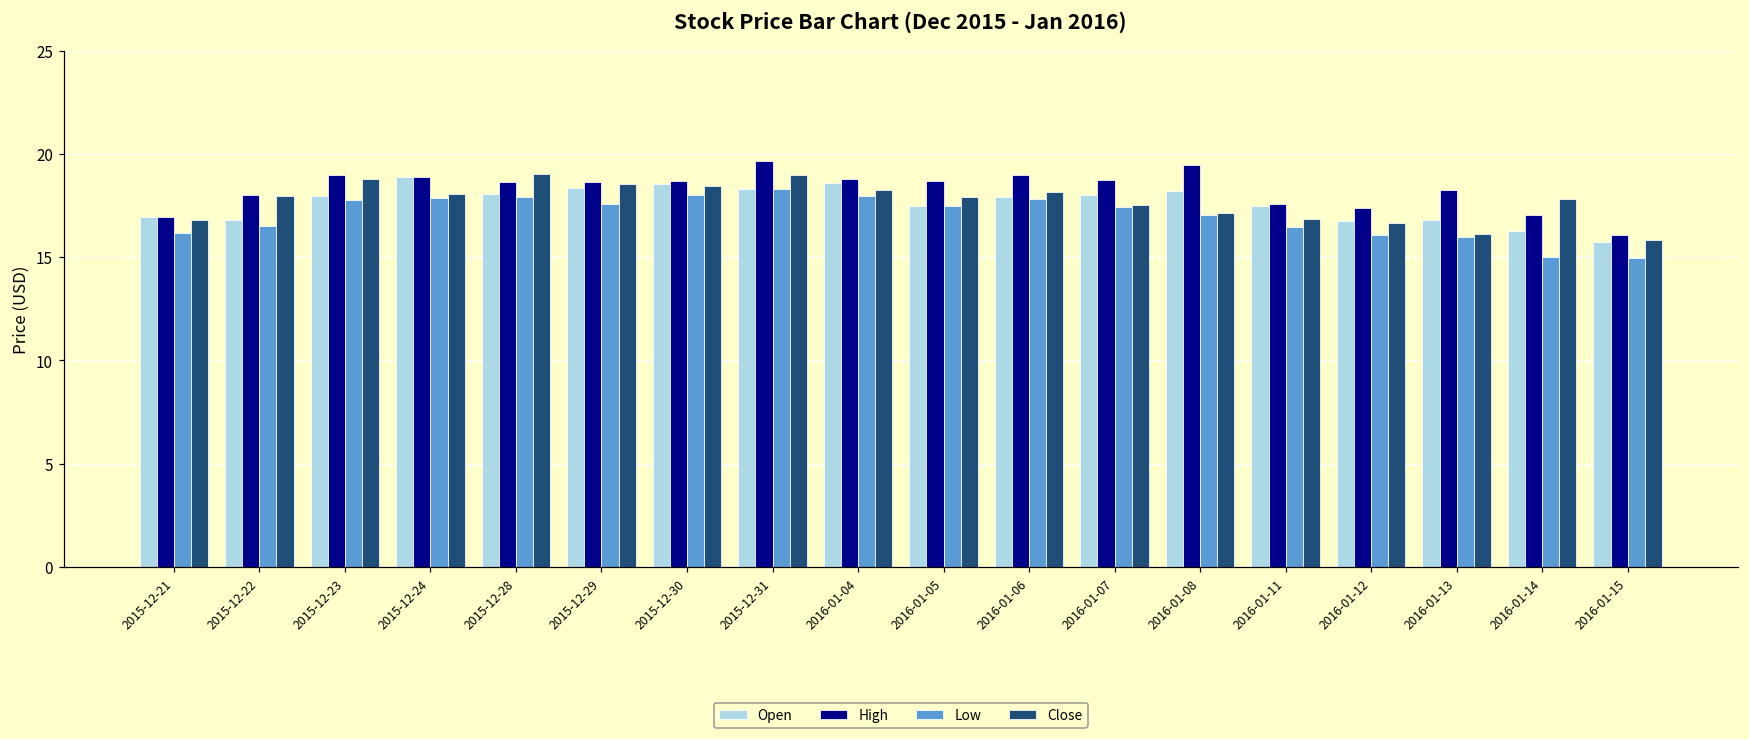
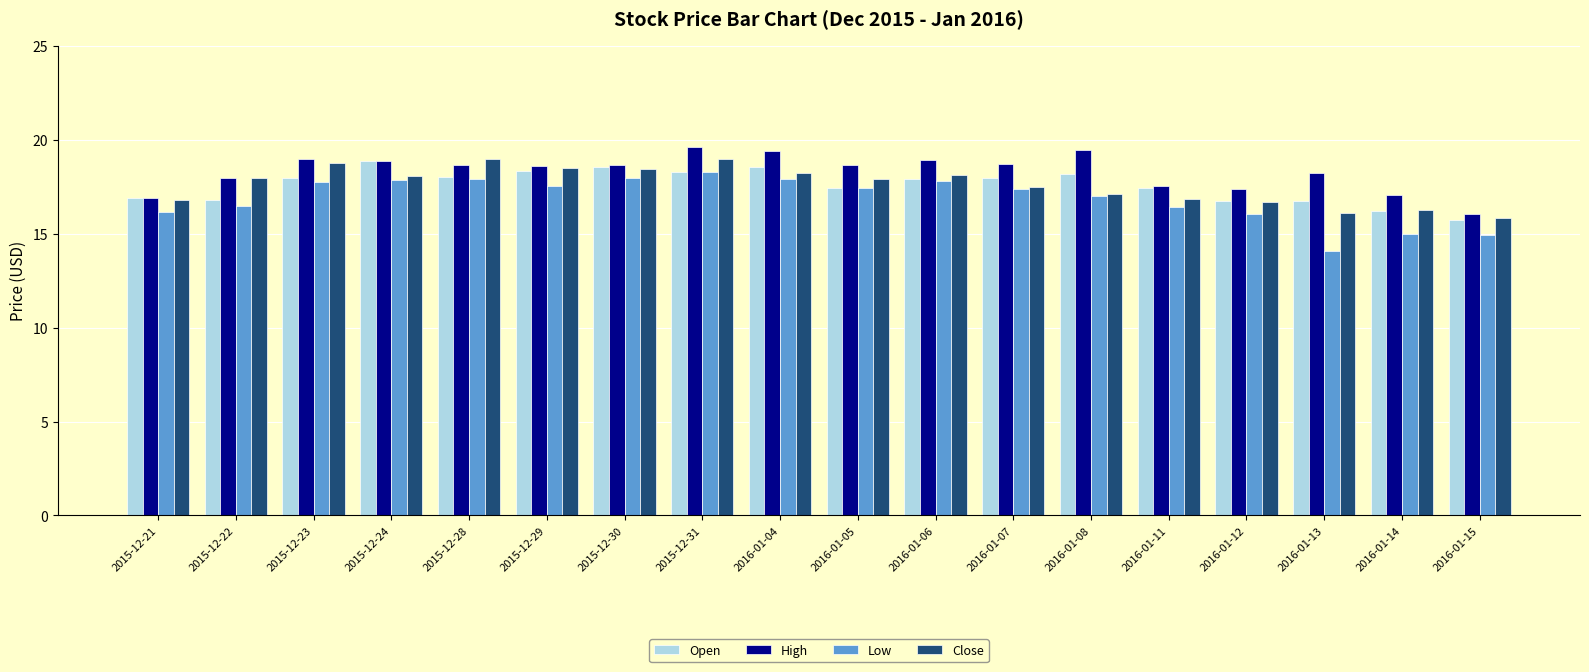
High, 2016-01-04: 18.8 -> 19.4
Low, 2016-01-13: 16.0 -> 14.1
Close, 2016-01-14: 17.8 -> 16.3
